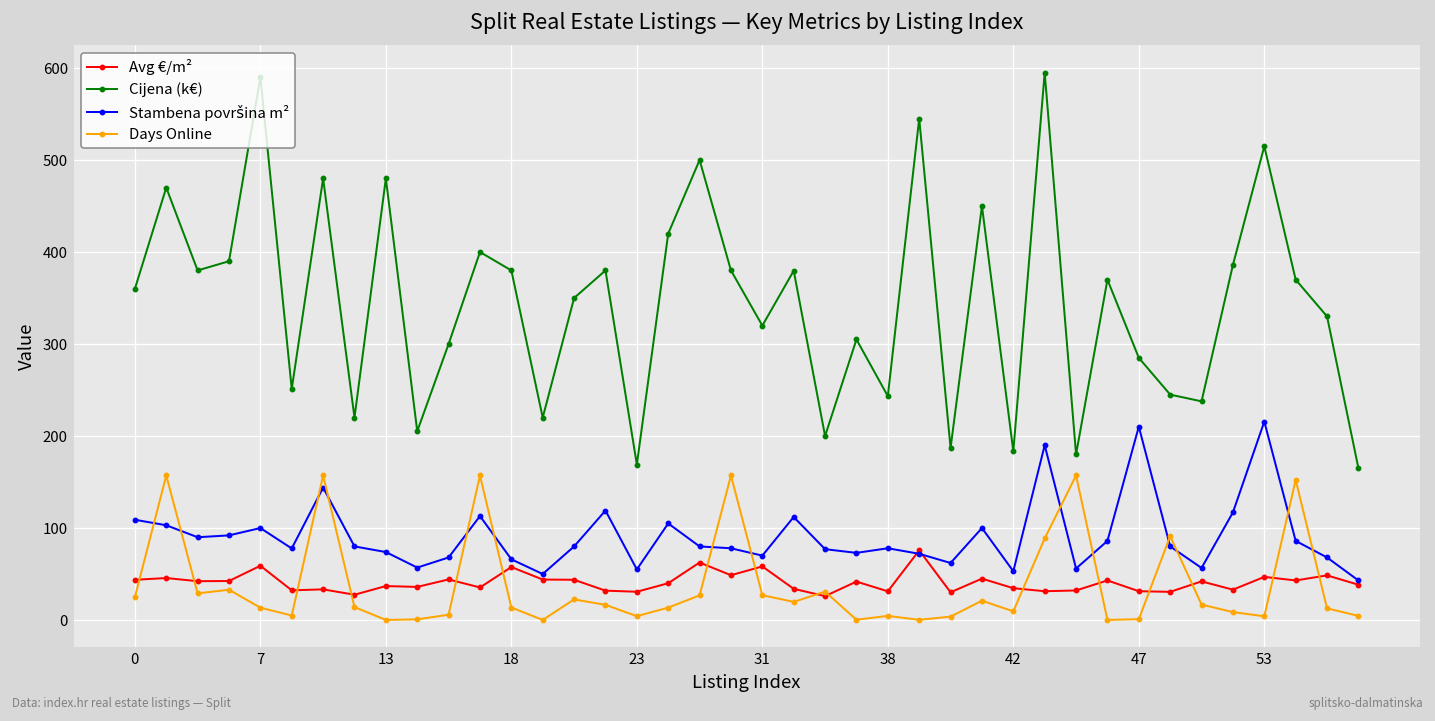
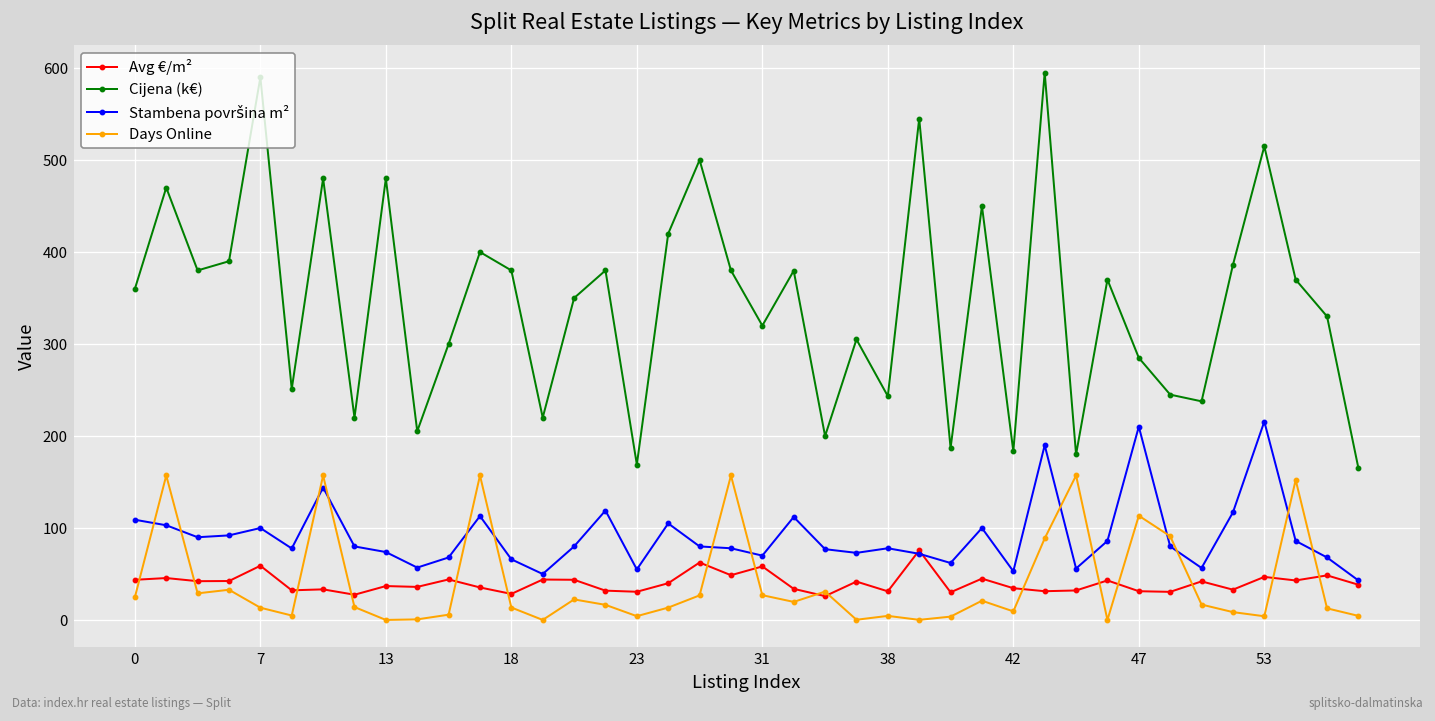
Avg €/m², 18: 60 -> 30
Days Online, 47: 0 -> 110
